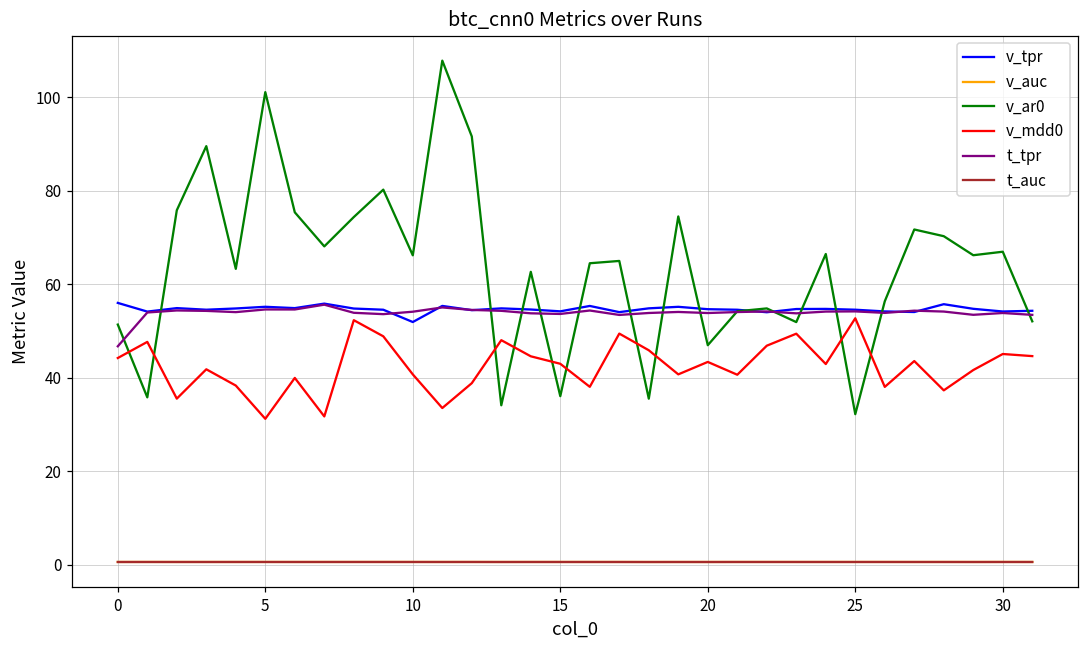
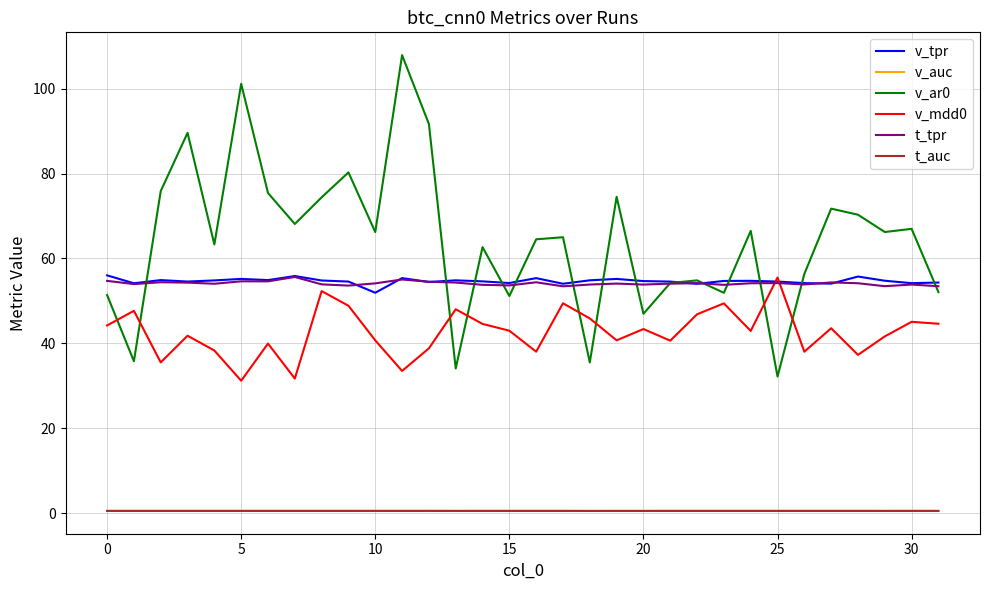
t_tpr, 0: 47 -> 55
v_ar0, 15: 36 -> 51
v_mdd0, 25: 53 -> 56
